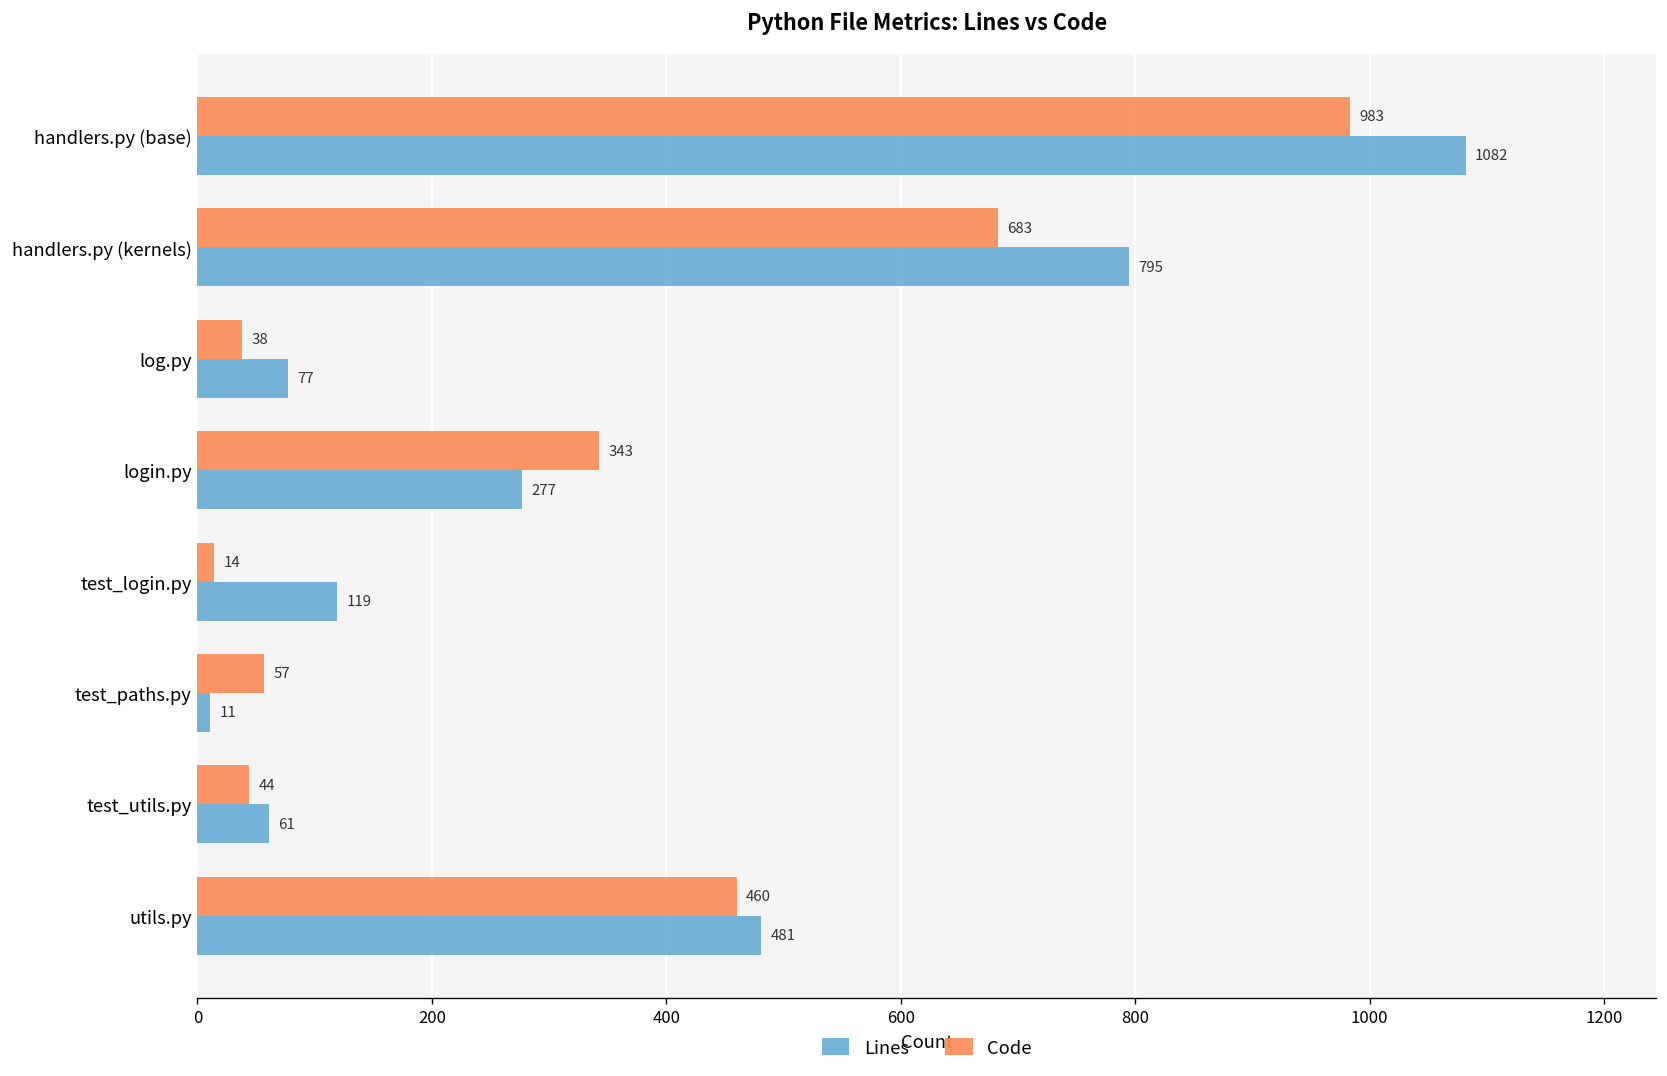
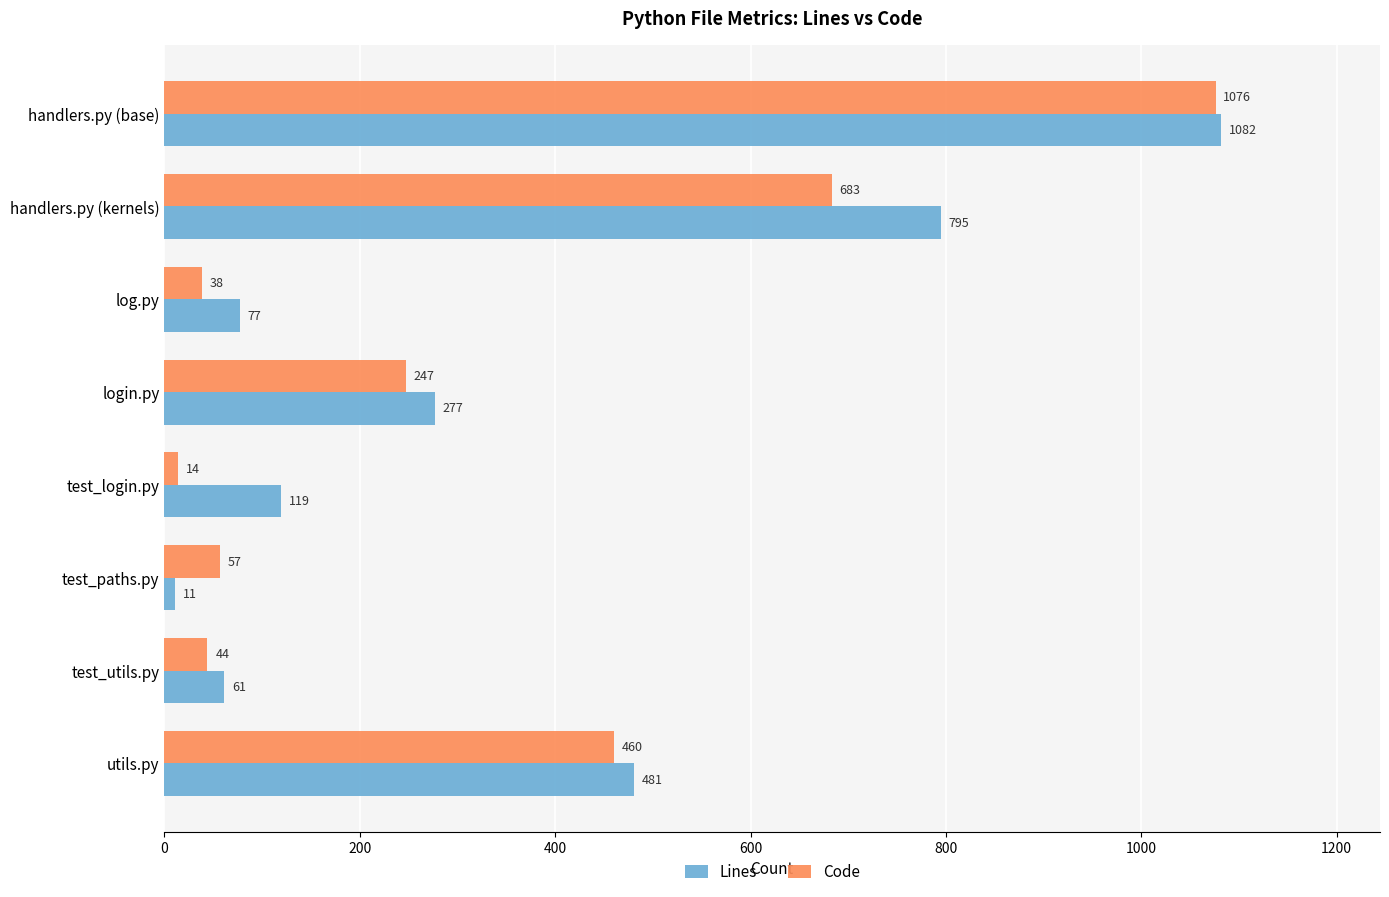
Code, handlers.py (base): 983 -> 1076
Code, login.py: 343 -> 247
